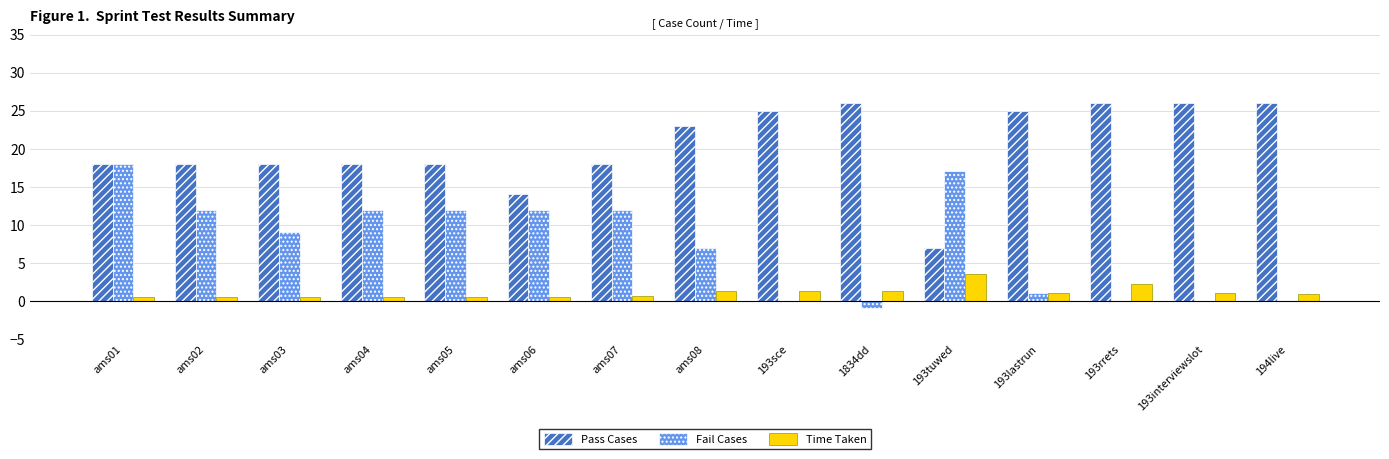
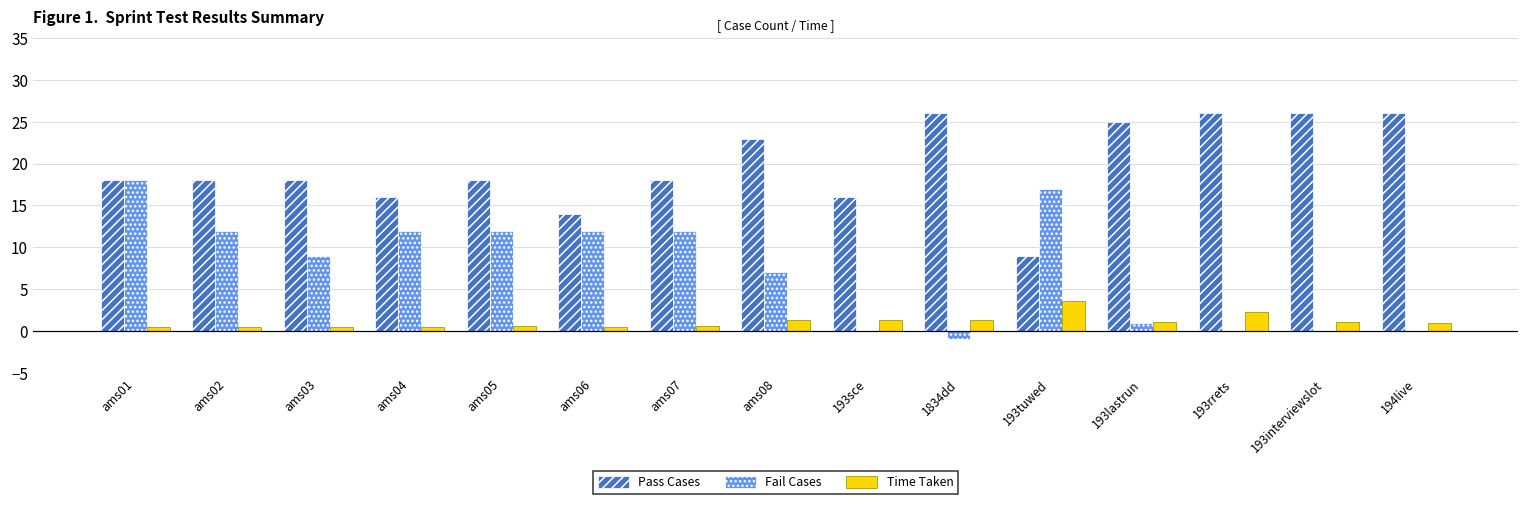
Pass Cases, ams04: 18 -> 16
Pass Cases, 193sce: 25 -> 16
Pass Cases, 193tuwed: 7 -> 9
